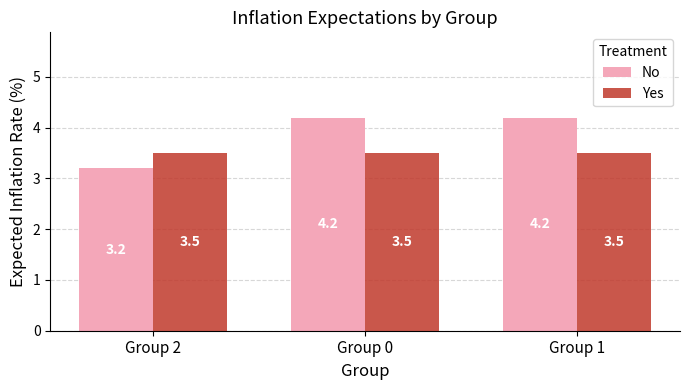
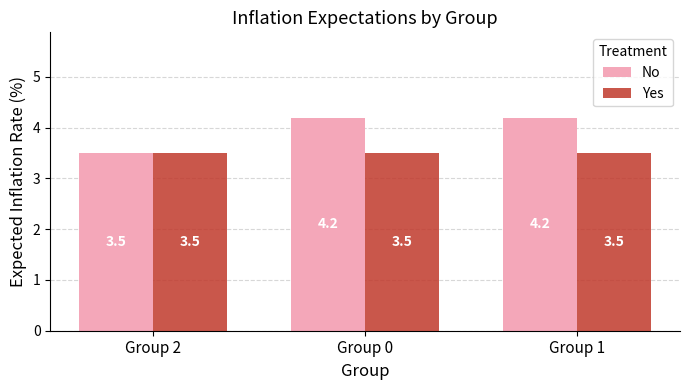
No, Group 2: 3.2 -> 3.5
